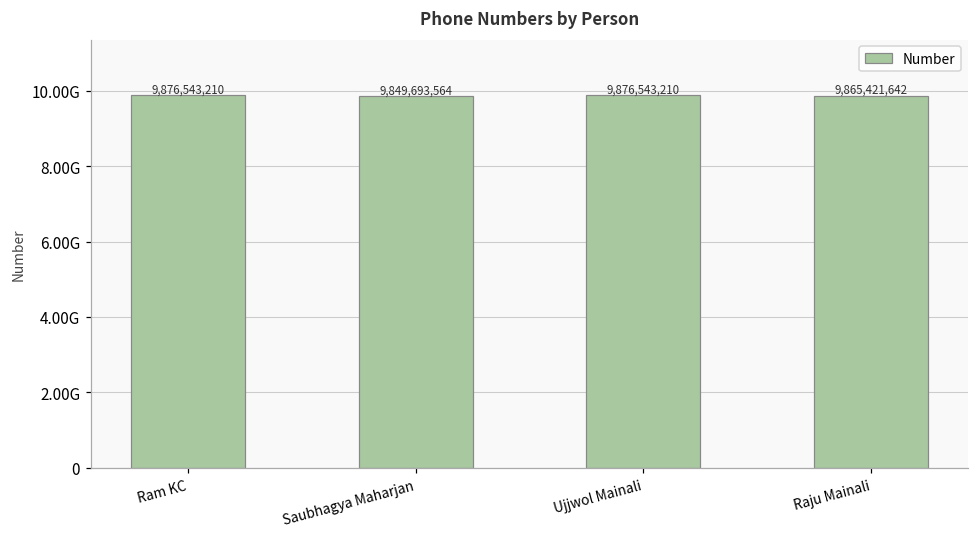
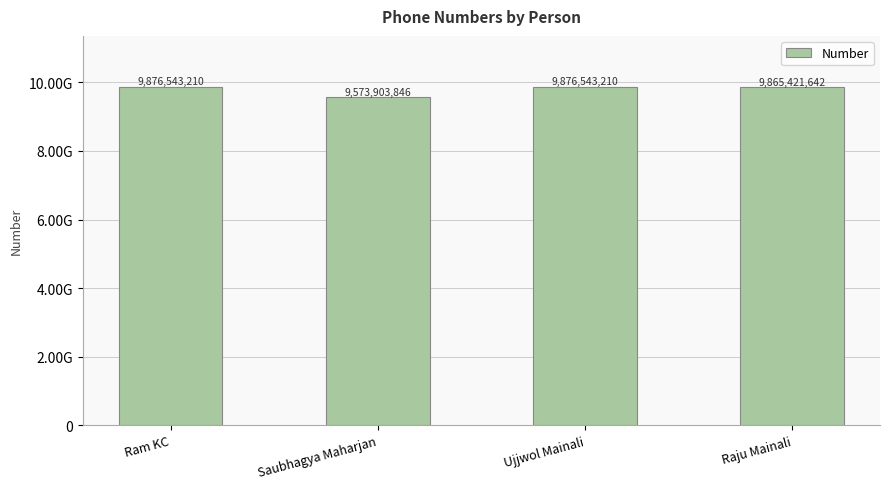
Saubhagya Maharjan: 9,849,693,564 -> 9,573,903,846
